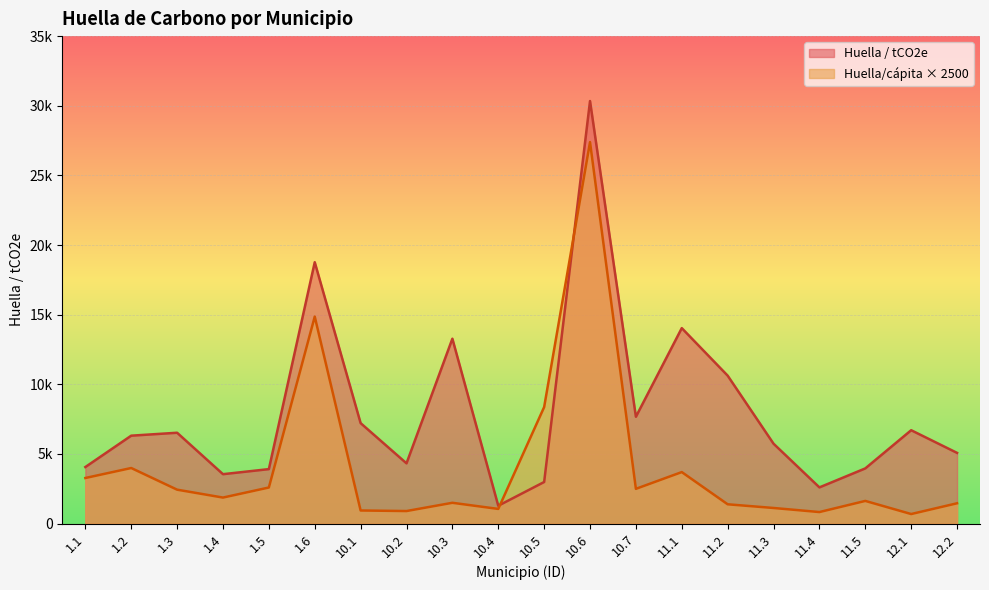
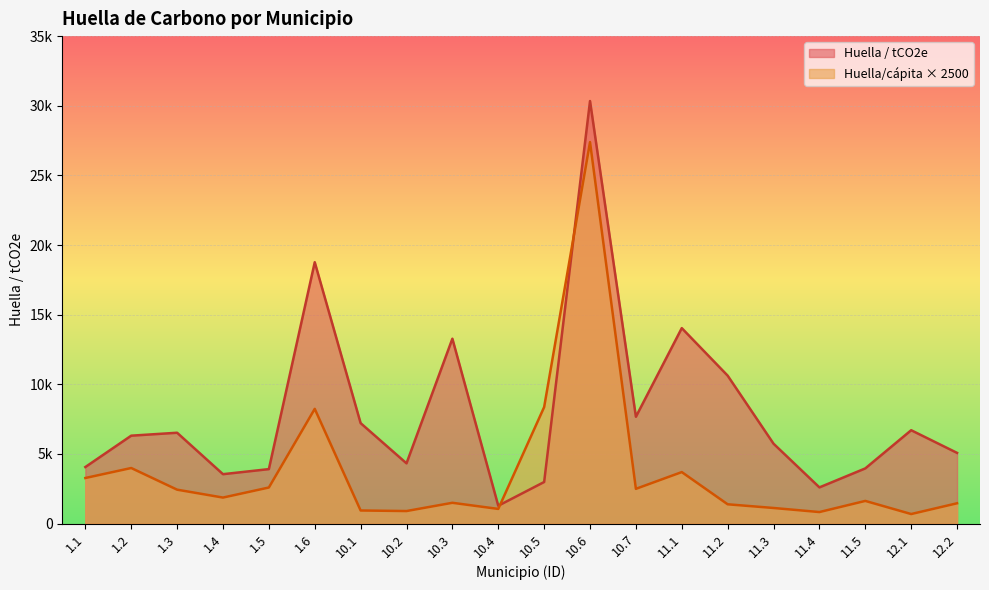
Huella/cápita × 2500, 1.6: 14900 -> 8200
